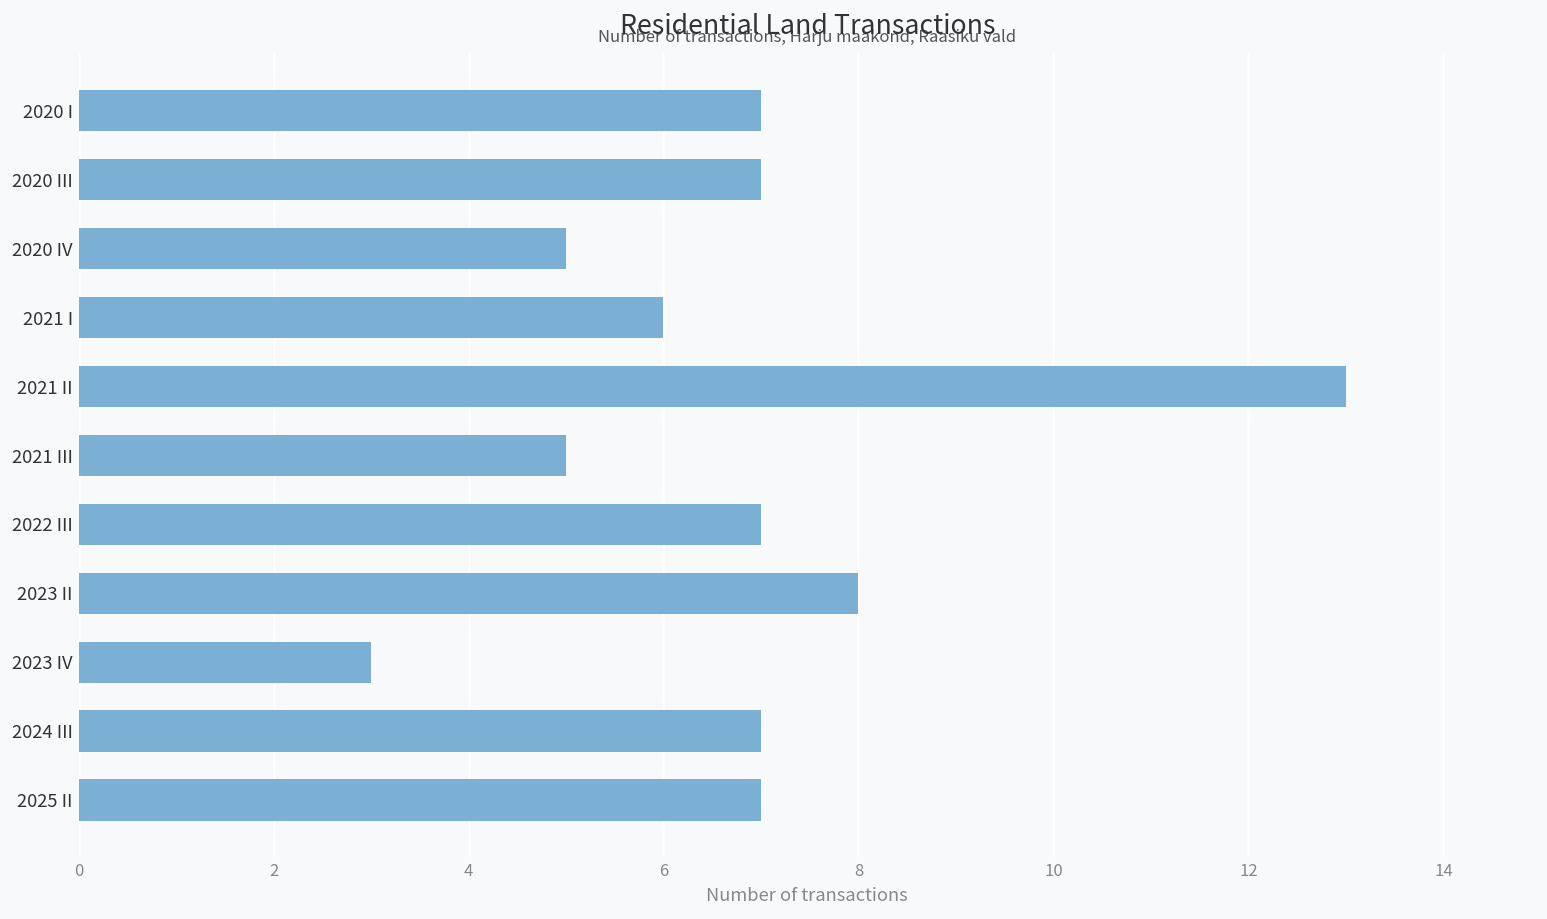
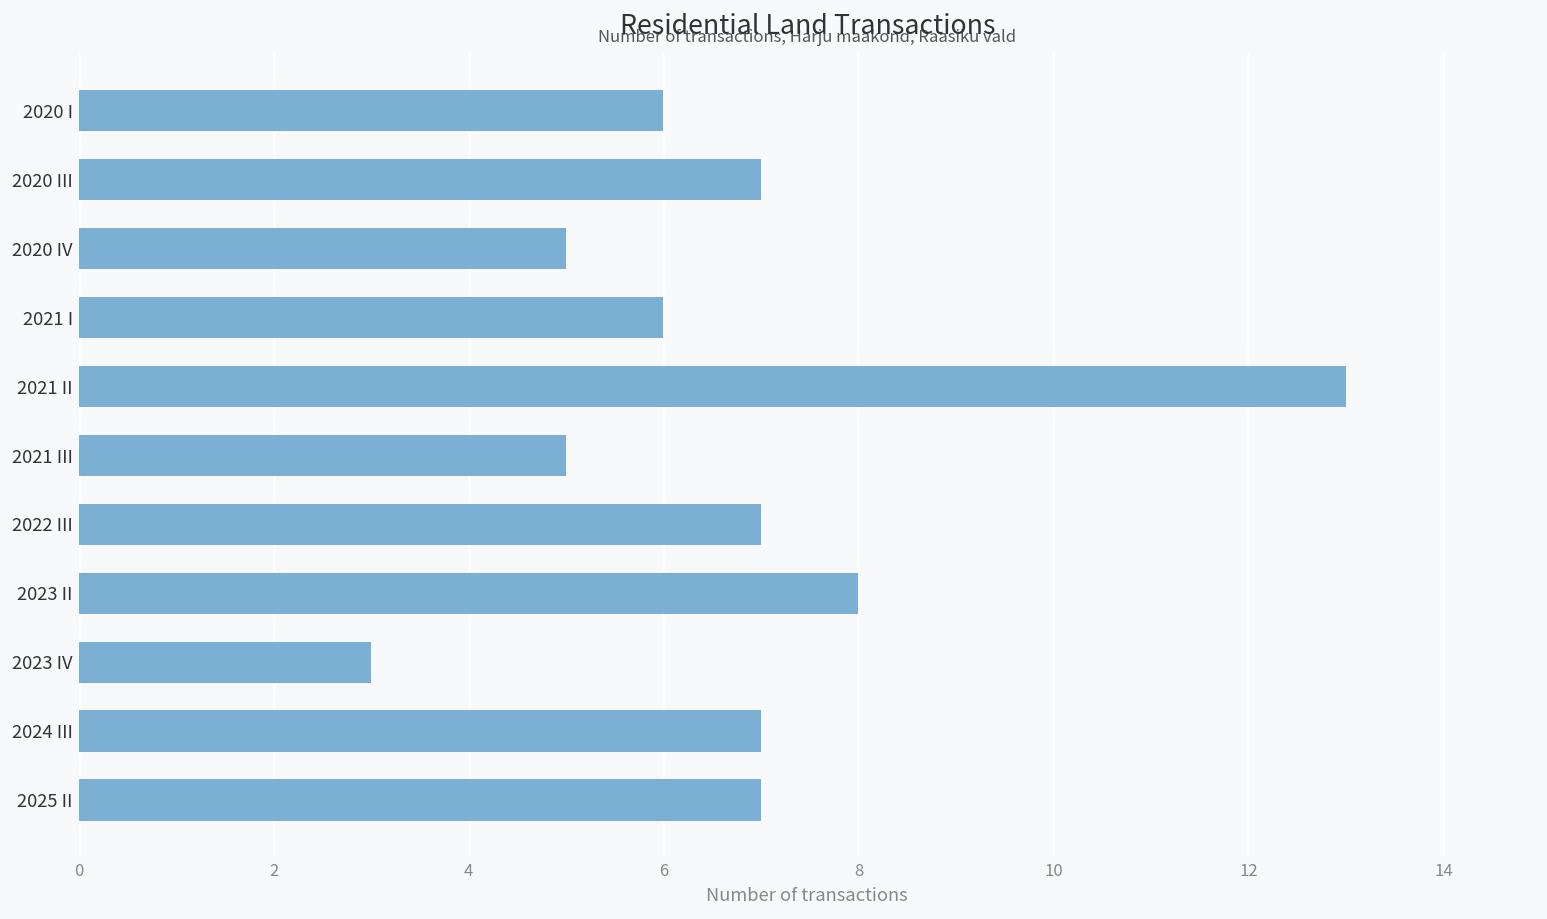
2020 I: 7 -> 6
